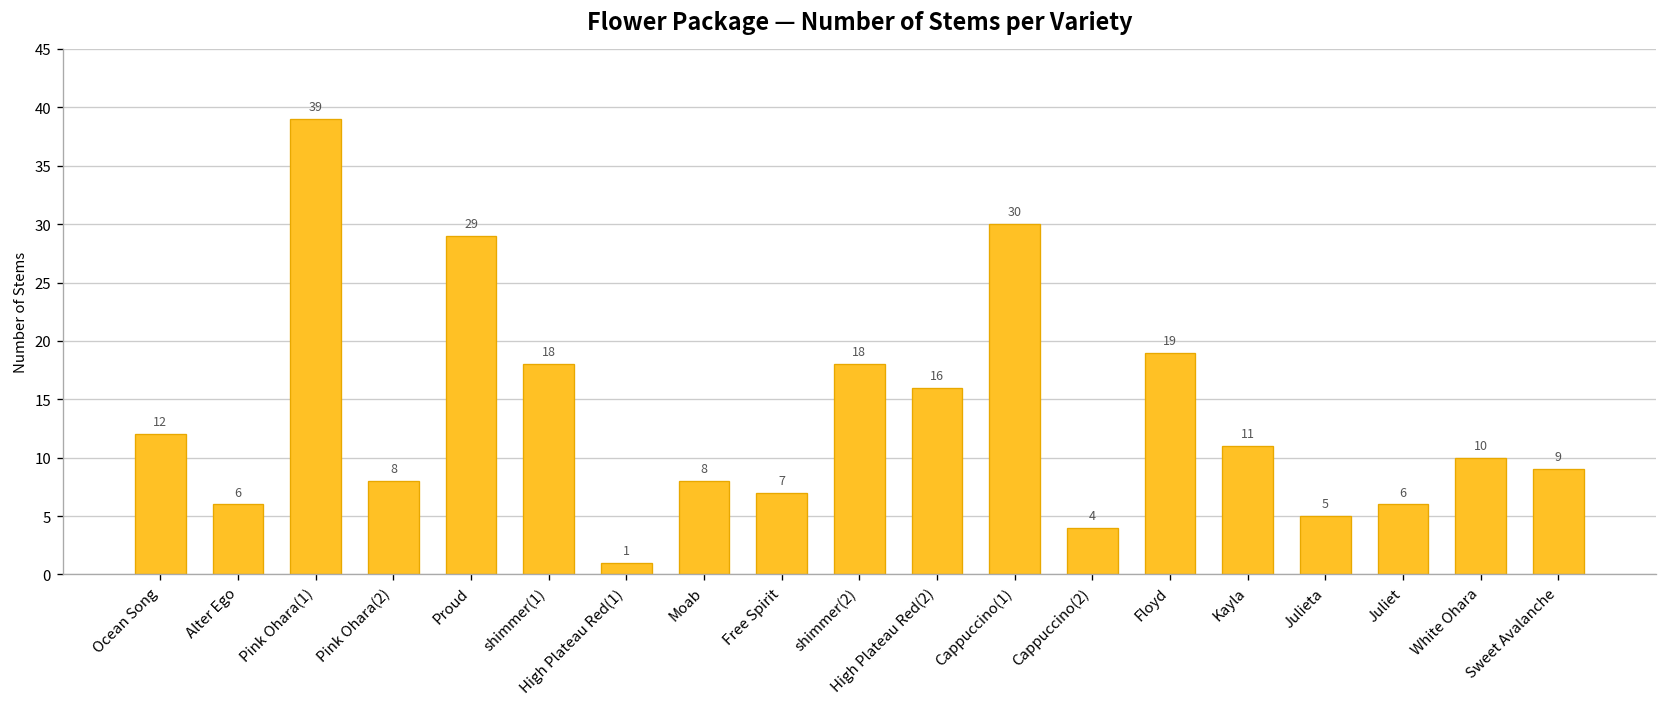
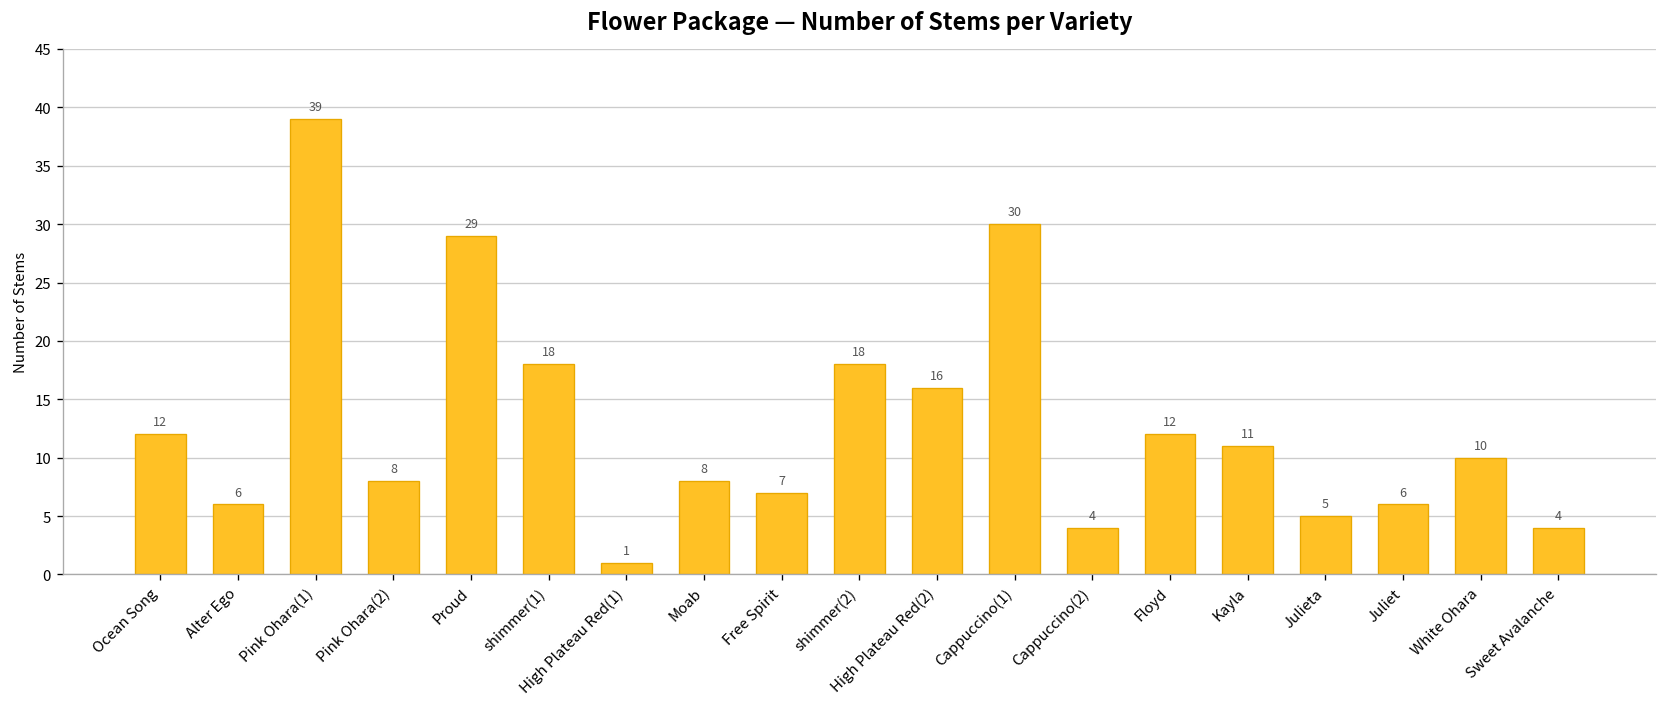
Floyd: 19 -> 12
Sweet Avalanche: 9 -> 4
